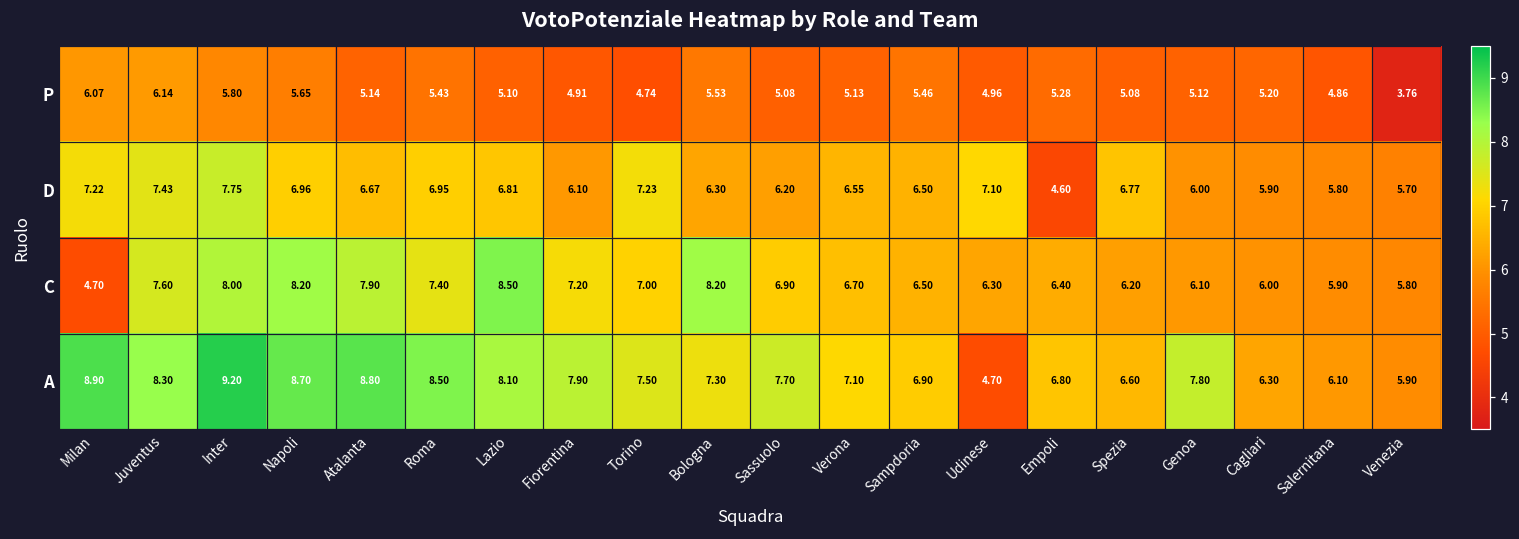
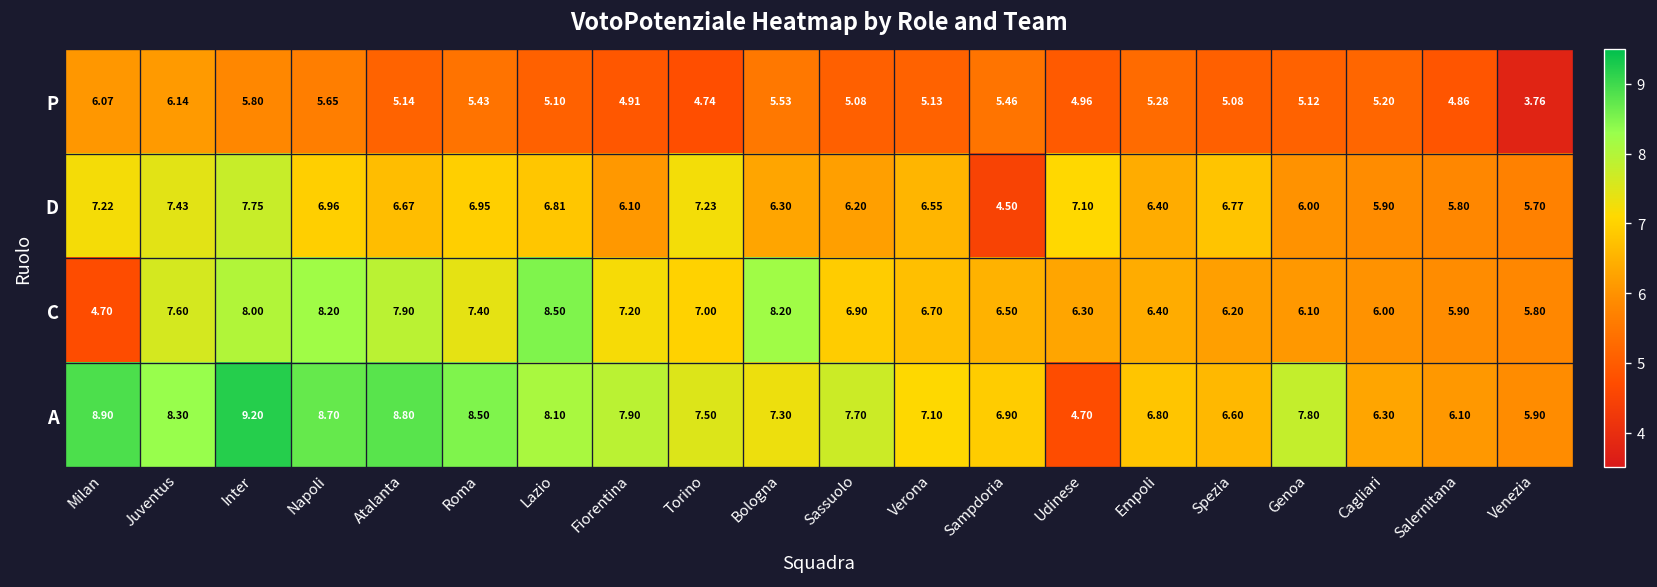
D, Sampdoria: 6.50 -> 4.50
D, Empoli: 4.60 -> 6.40
